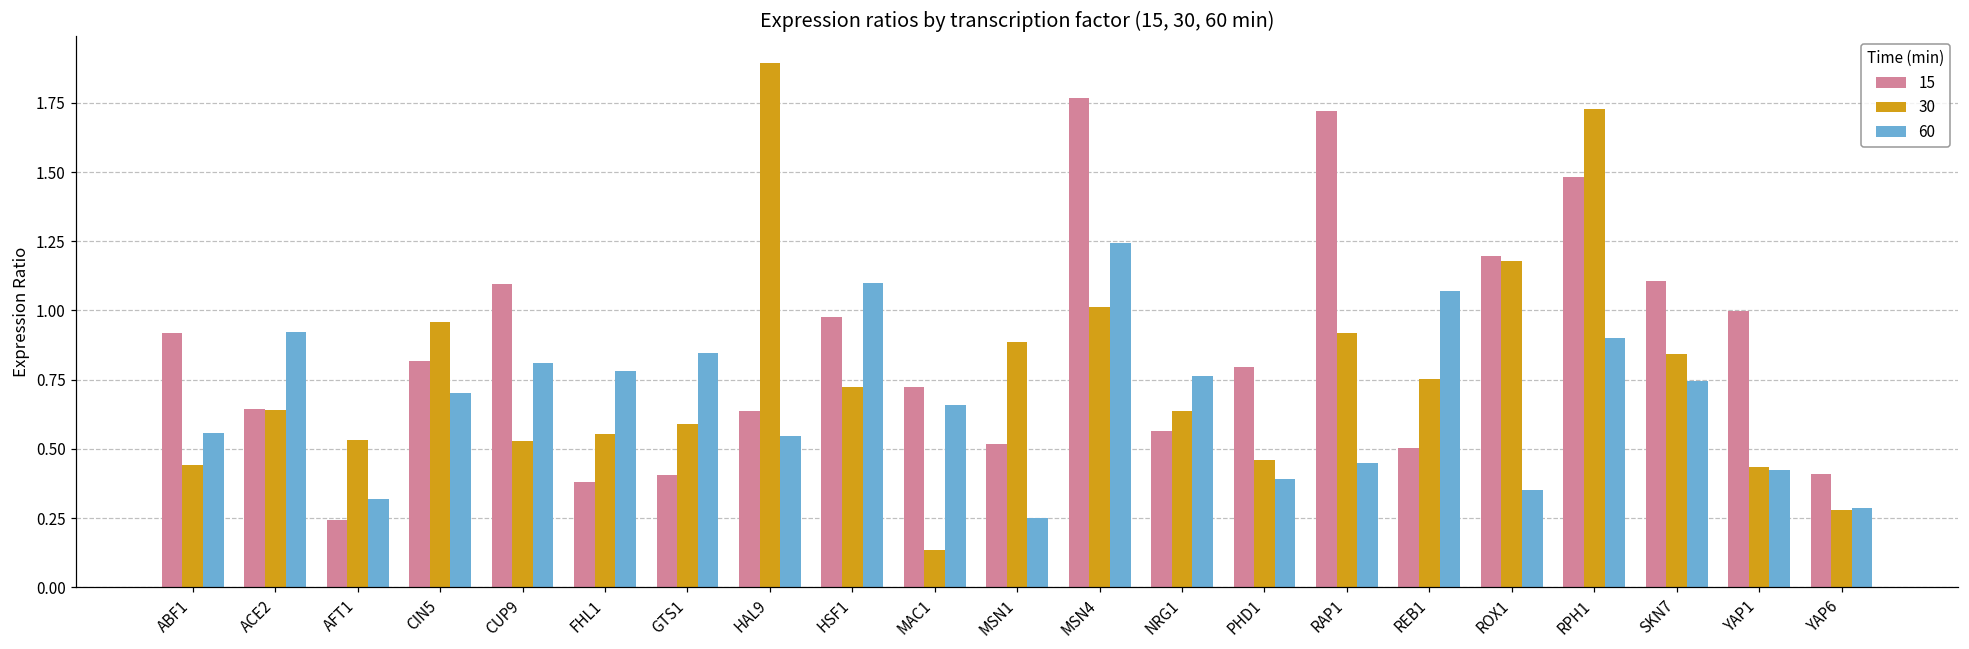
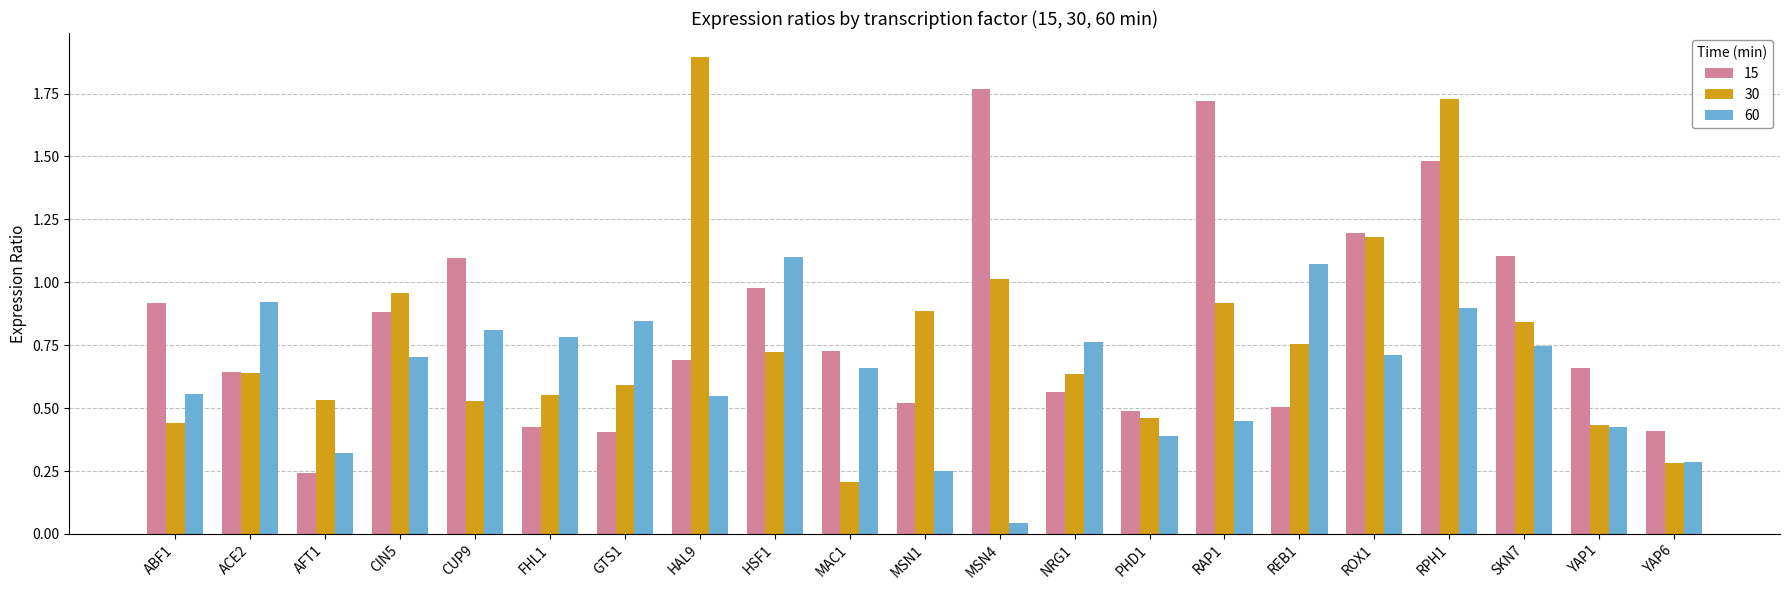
15, CIN5: 0.82 -> 0.88
15, FHL1: 0.38 -> 0.43
15, HAL9: 0.64 -> 0.69
30, MAC1: 0.14 -> 0.21
60, MSN4: 1.24 -> 0.04
15, PHD1: 0.80 -> 0.49
60, ROX1: 0.35 -> 0.71
15, YAP1: 1.00 -> 0.66
